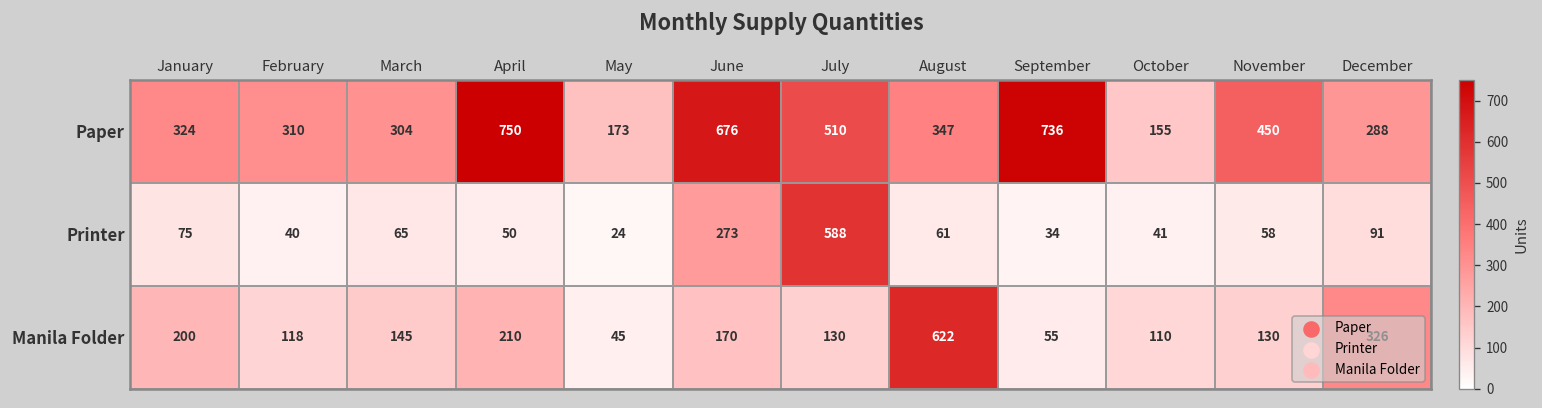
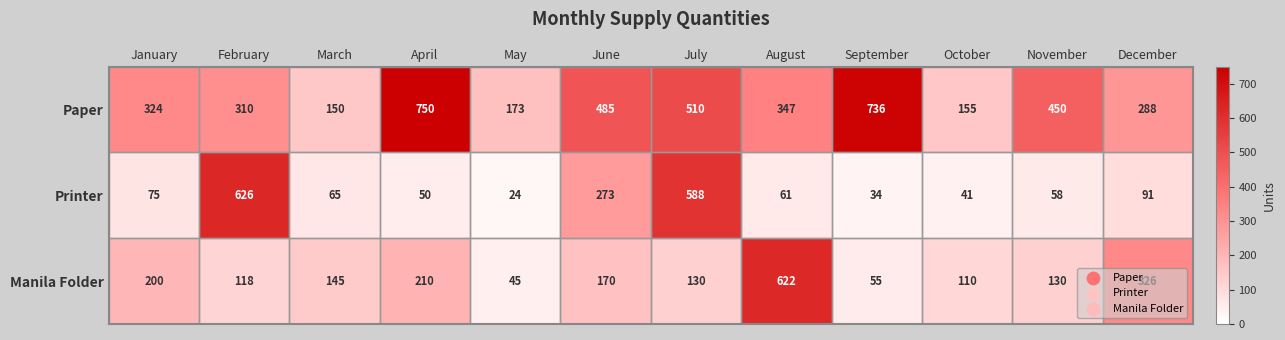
Paper, March: 304 -> 150
Paper, June: 676 -> 485
Printer, February: 40 -> 626
